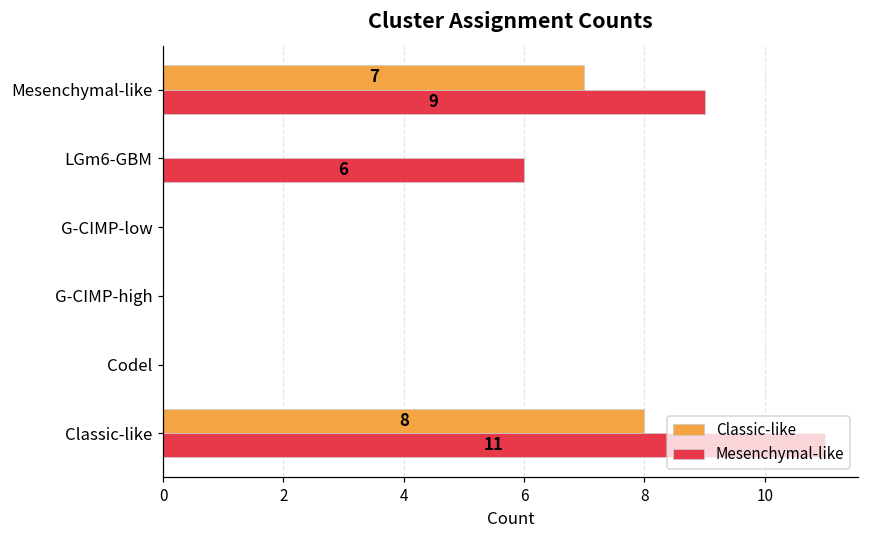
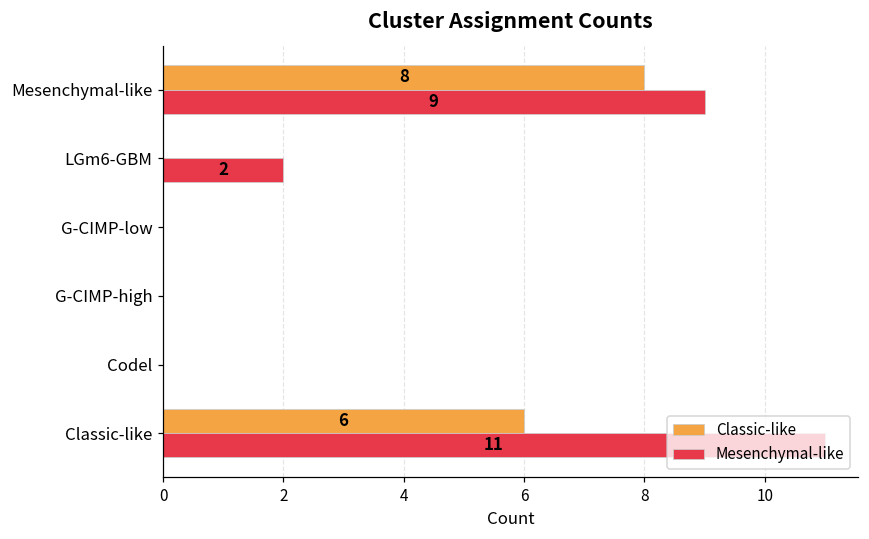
Classic-like, Mesenchymal-like: 7 -> 8
Mesenchymal-like, LGm6-GBM: 6 -> 2
Classic-like, Classic-like: 8 -> 6
